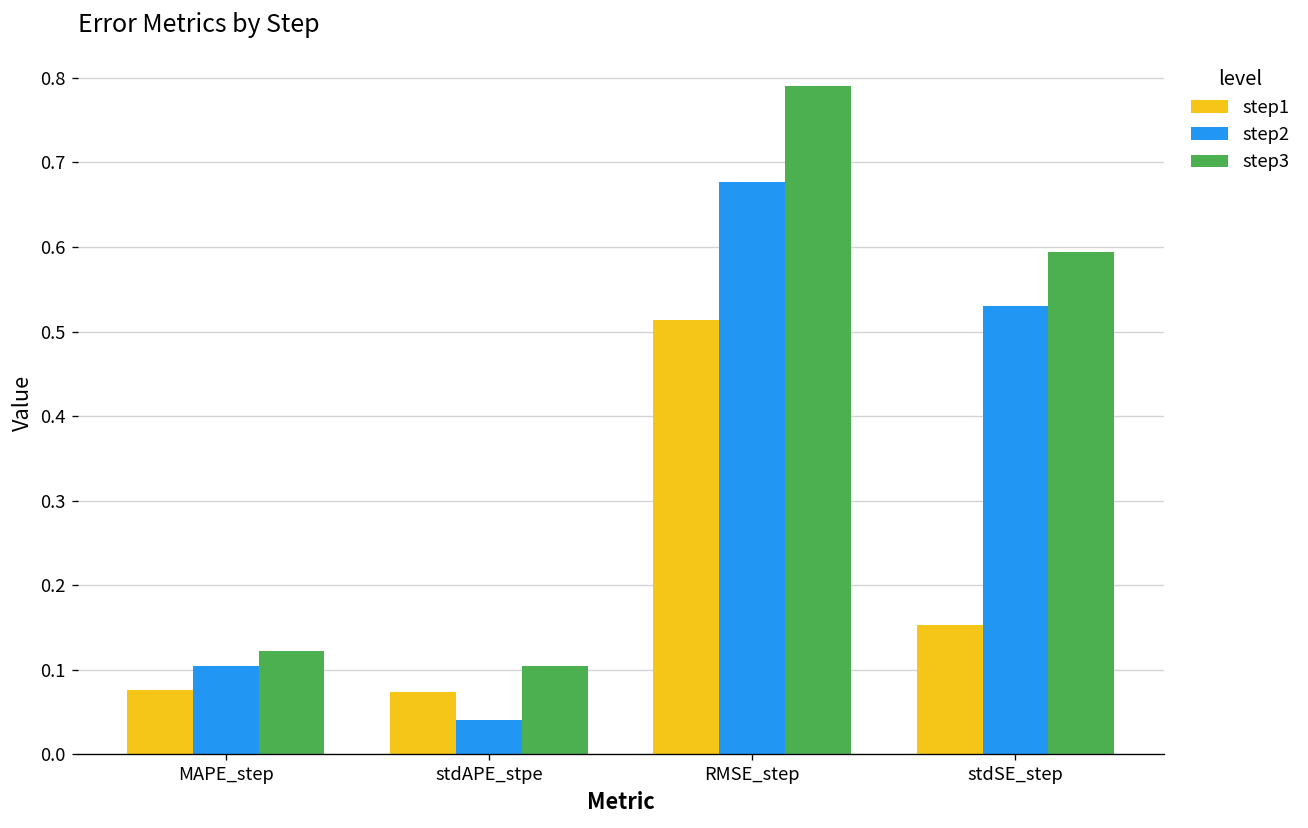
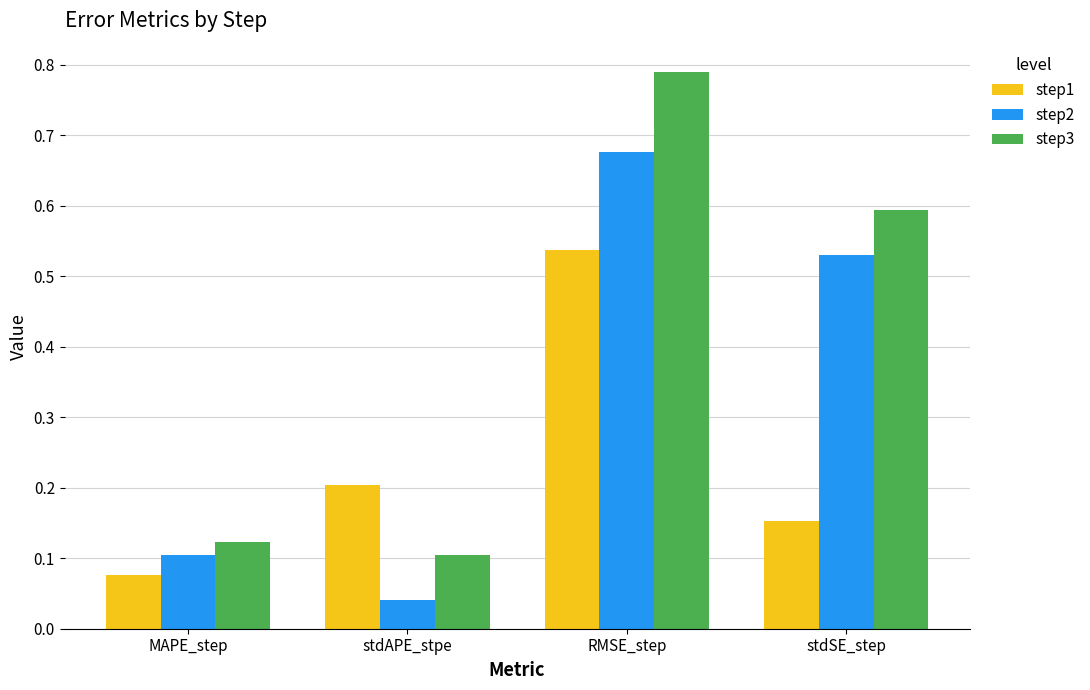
step1, stdAPE_stpe: 0.07 -> 0.20
step1, RMSE_step: 0.51 -> 0.54
